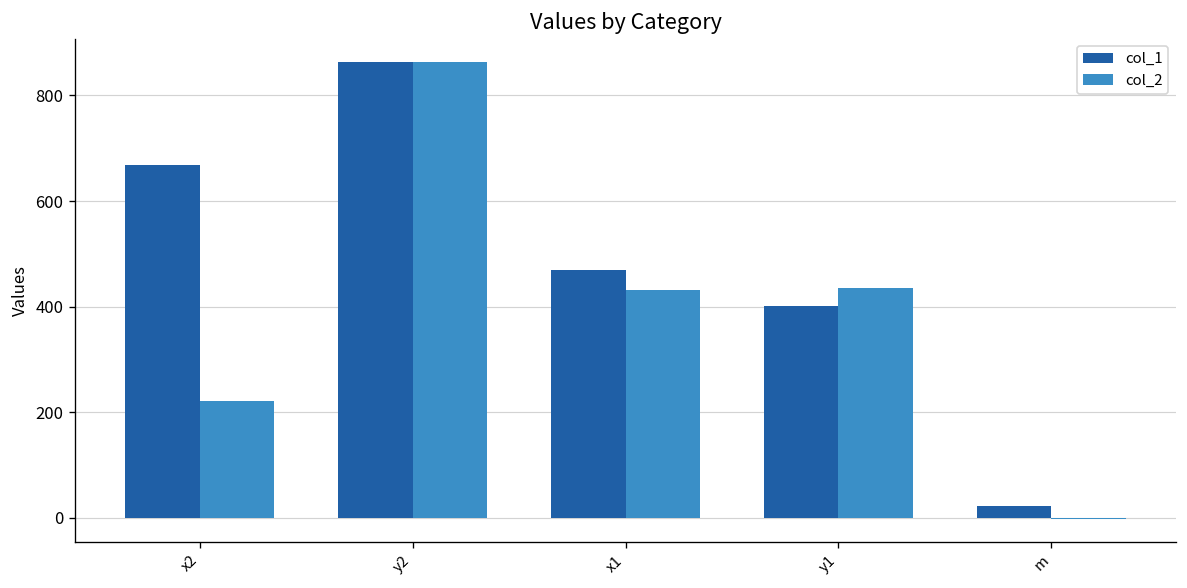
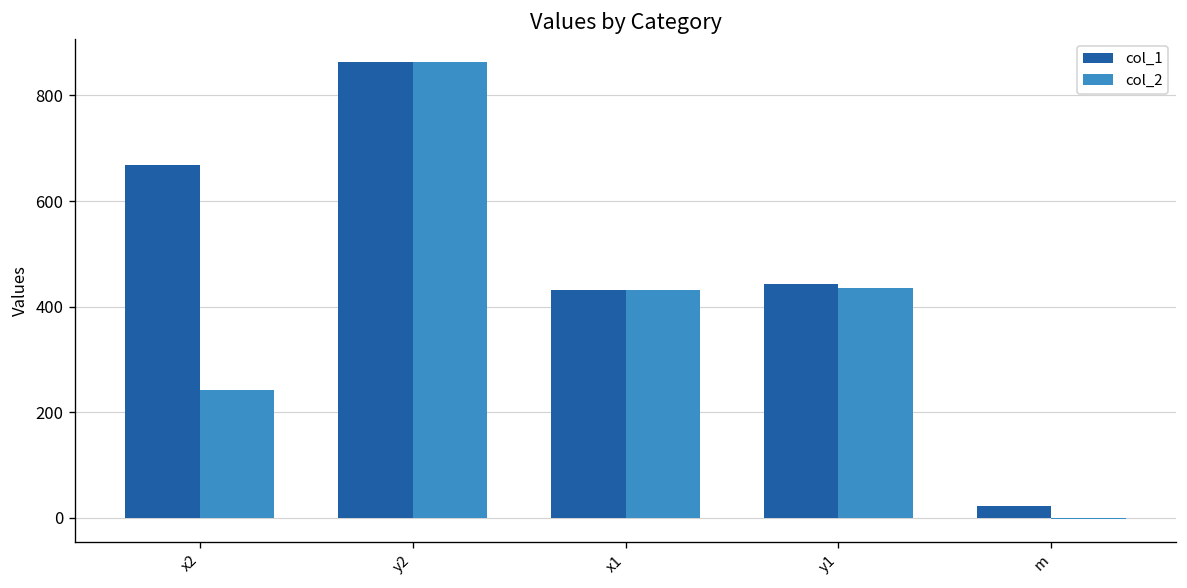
col_2, x2: 220 -> 240
col_1, x1: 470 -> 430
col_1, y1: 400 -> 440
